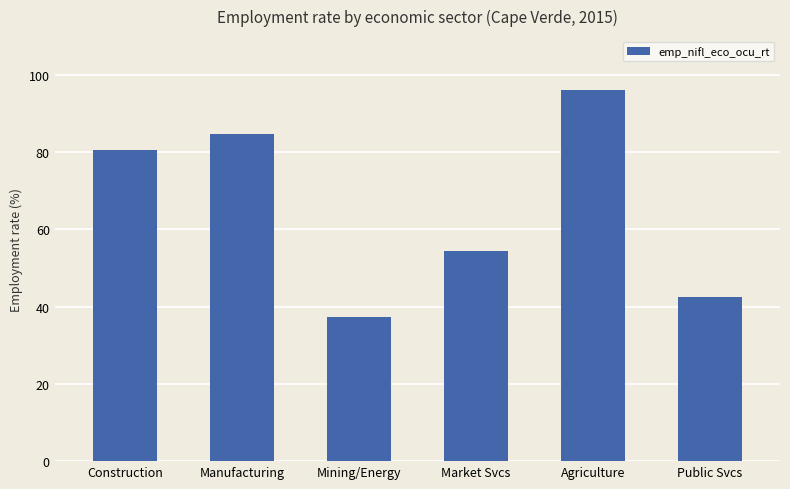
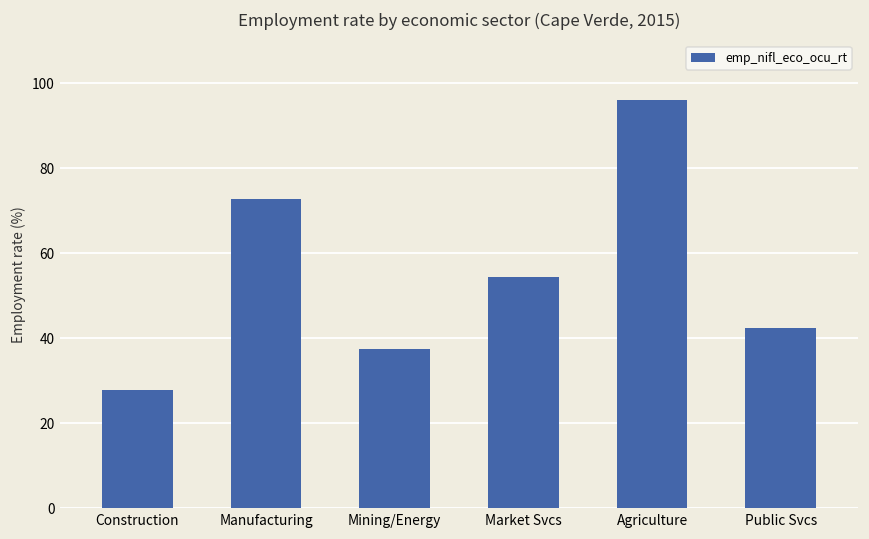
Construction: 80 -> 28
Manufacturing: 85 -> 73
